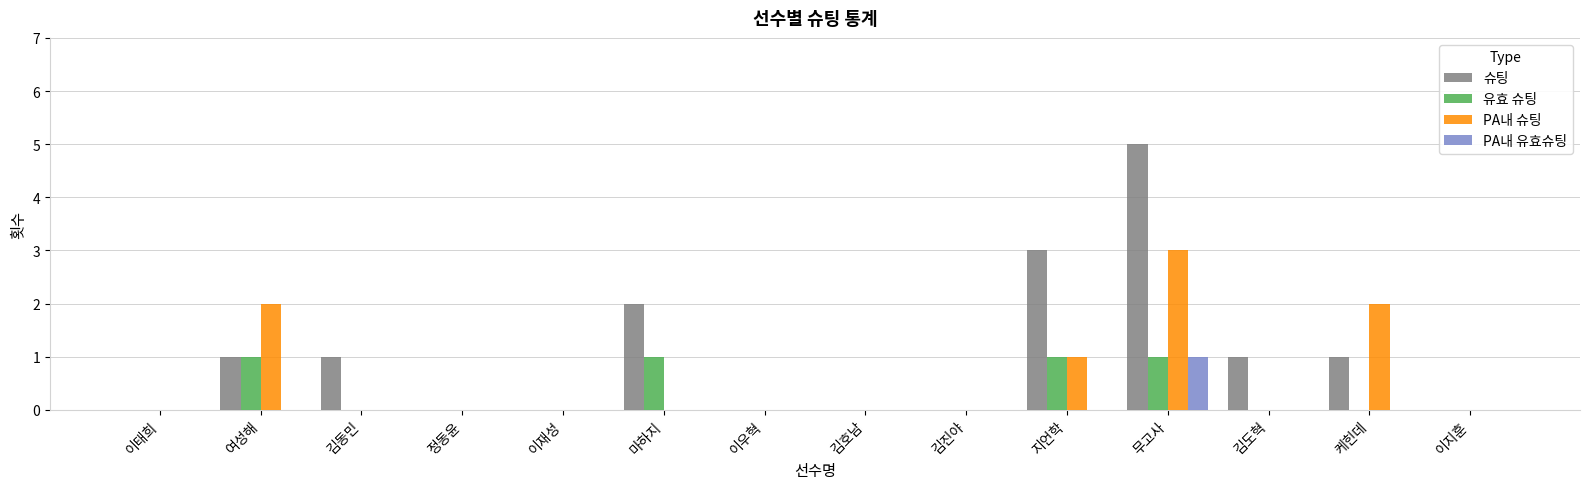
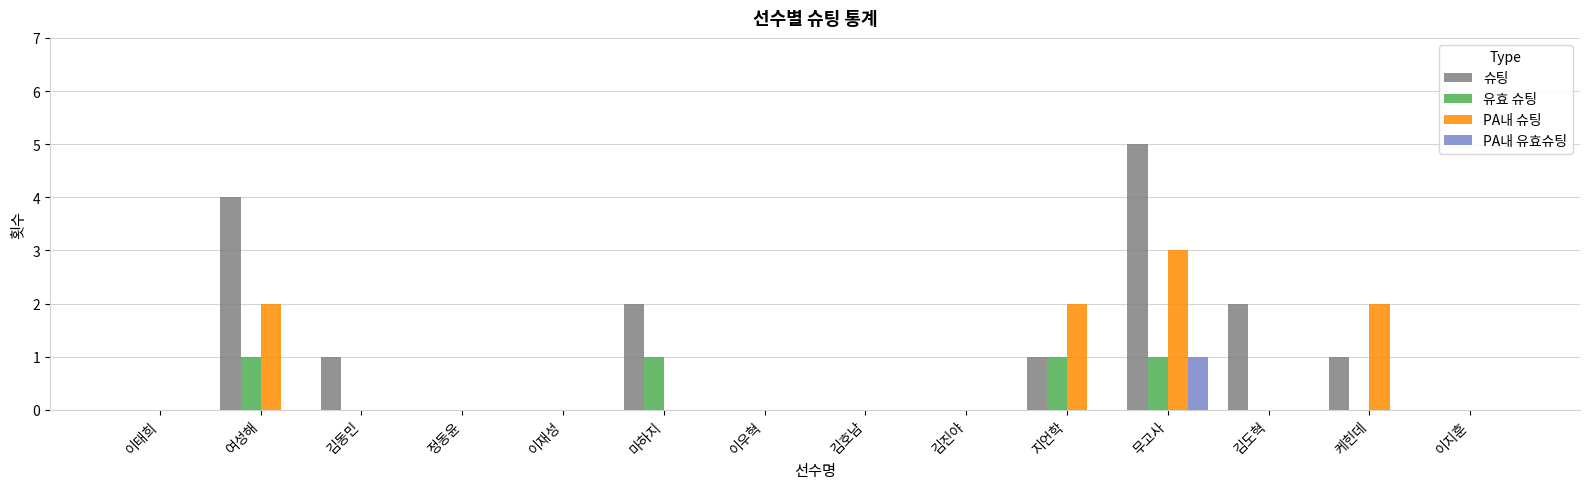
슈팅, 여성해: 1 -> 4
슈팅, 지언학: 3 -> 1
PA내 슈팅, 지언학: 1 -> 2
슈팅, 김도혁: 1 -> 2
